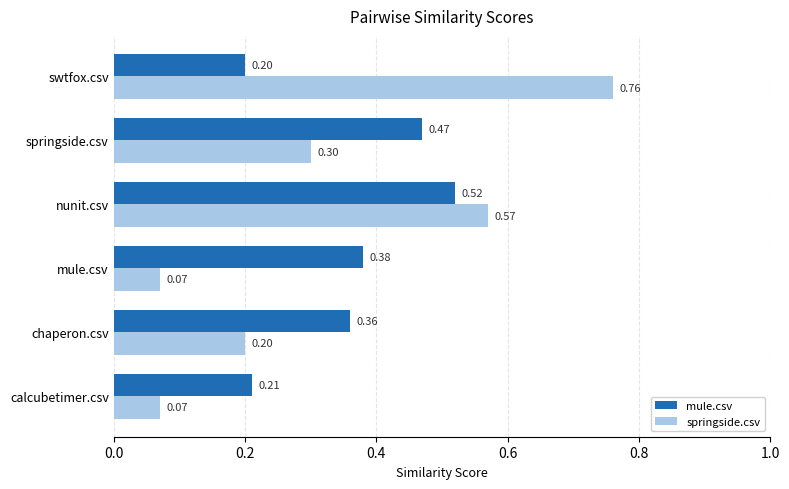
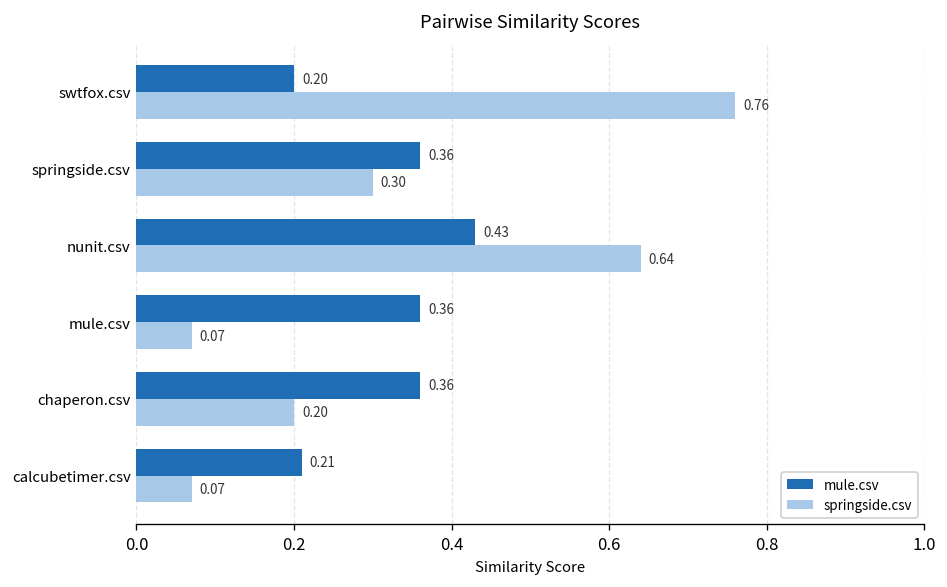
mule.csv, springside.csv: 0.47 -> 0.36
mule.csv, nunit.csv: 0.52 -> 0.43
springside.csv, nunit.csv: 0.57 -> 0.64
mule.csv, mule.csv: 0.38 -> 0.36
